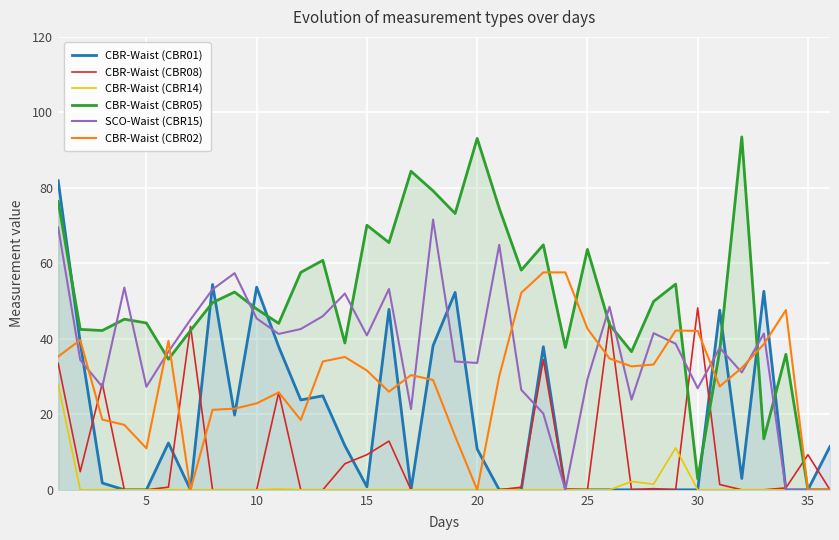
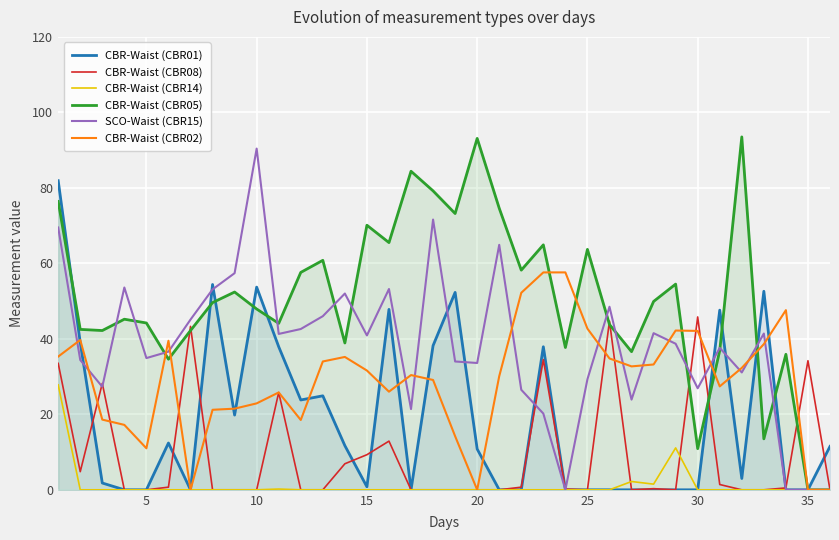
SCO-Waist (CBR15), 5: 27 -> 35
SCO-Waist (CBR15), 10: 45 -> 90
CBR-Waist (CBR08), 30: 48 -> 46
CBR-Waist (CBR05), 30: 3 -> 11
CBR-Waist (CBR08), 35: 9 -> 34
